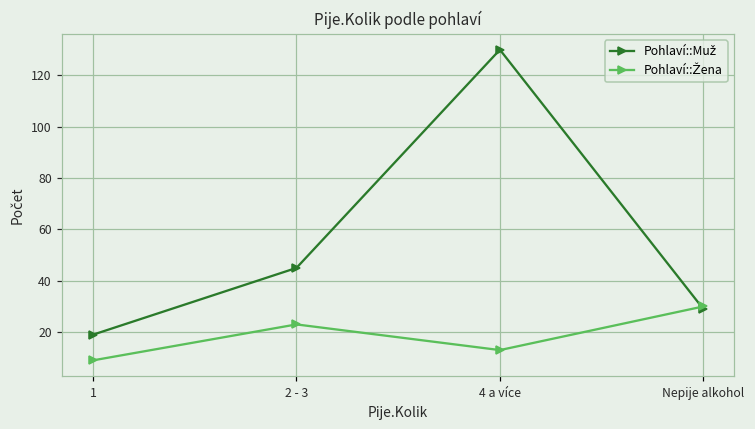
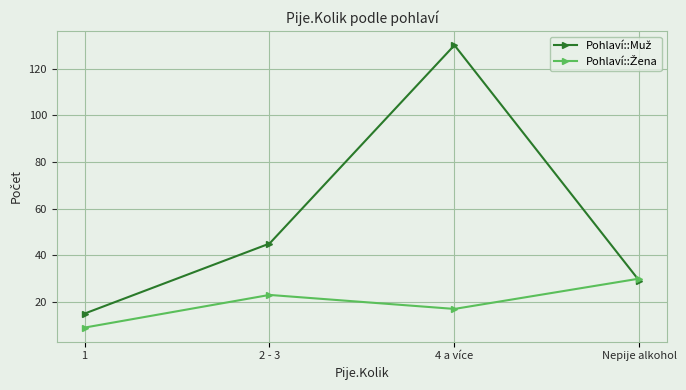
Pohlaví::Muž, 1: 19 -> 15
Pohlaví::Žena, 4 a více: 13 -> 17
